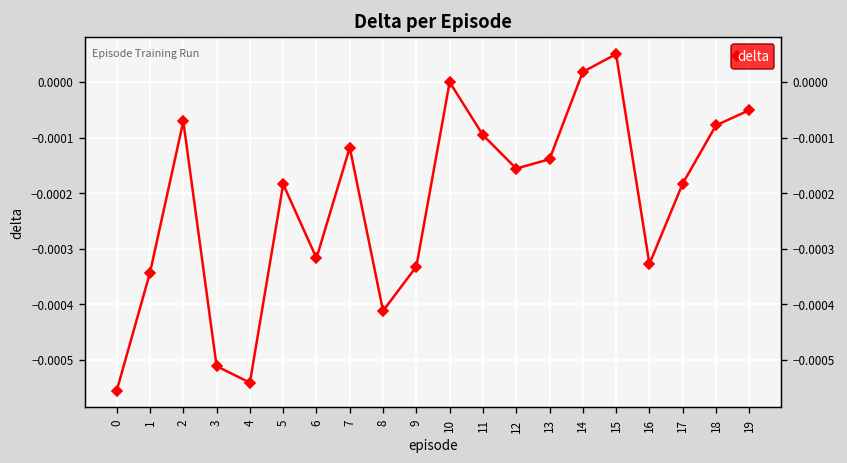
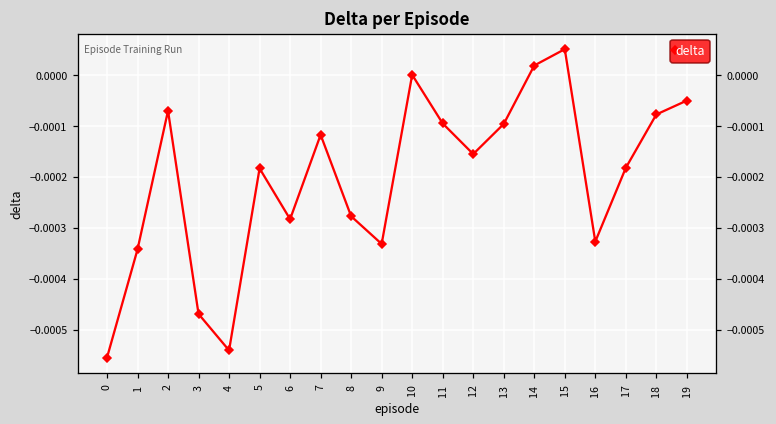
3: -0.00051 -> -0.00047
6: -0.00032 -> -0.00028
8: -0.00041 -> -0.00028
13: -0.00014 -> -0.00010
